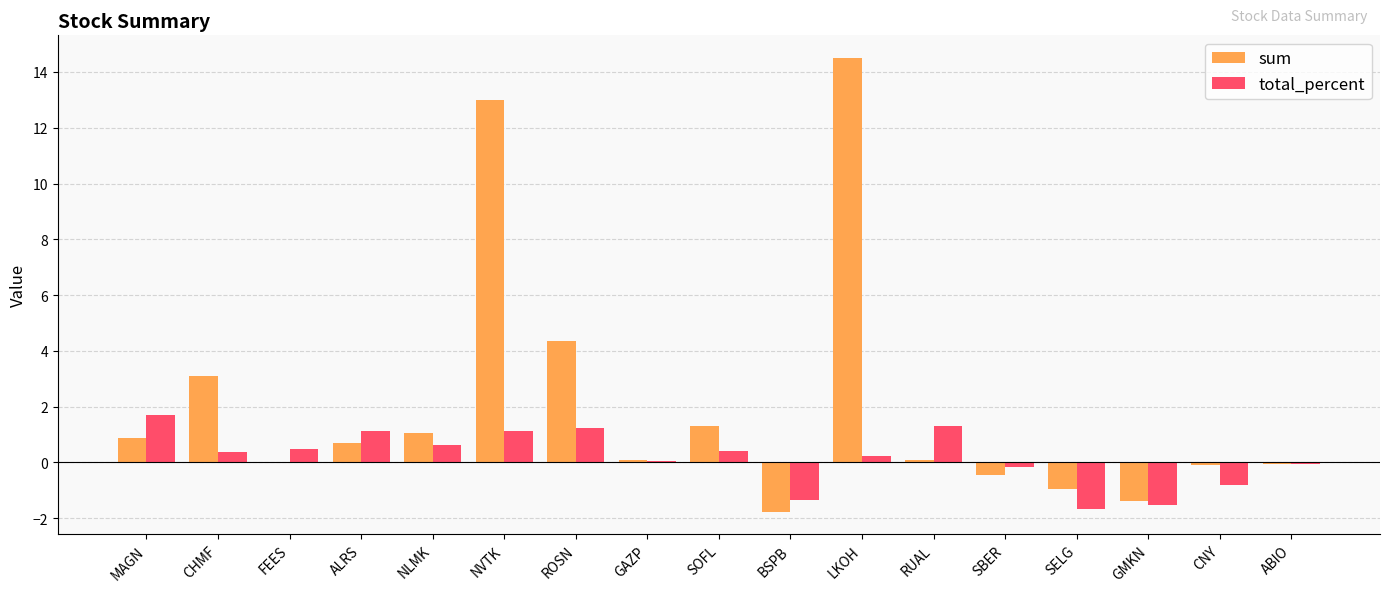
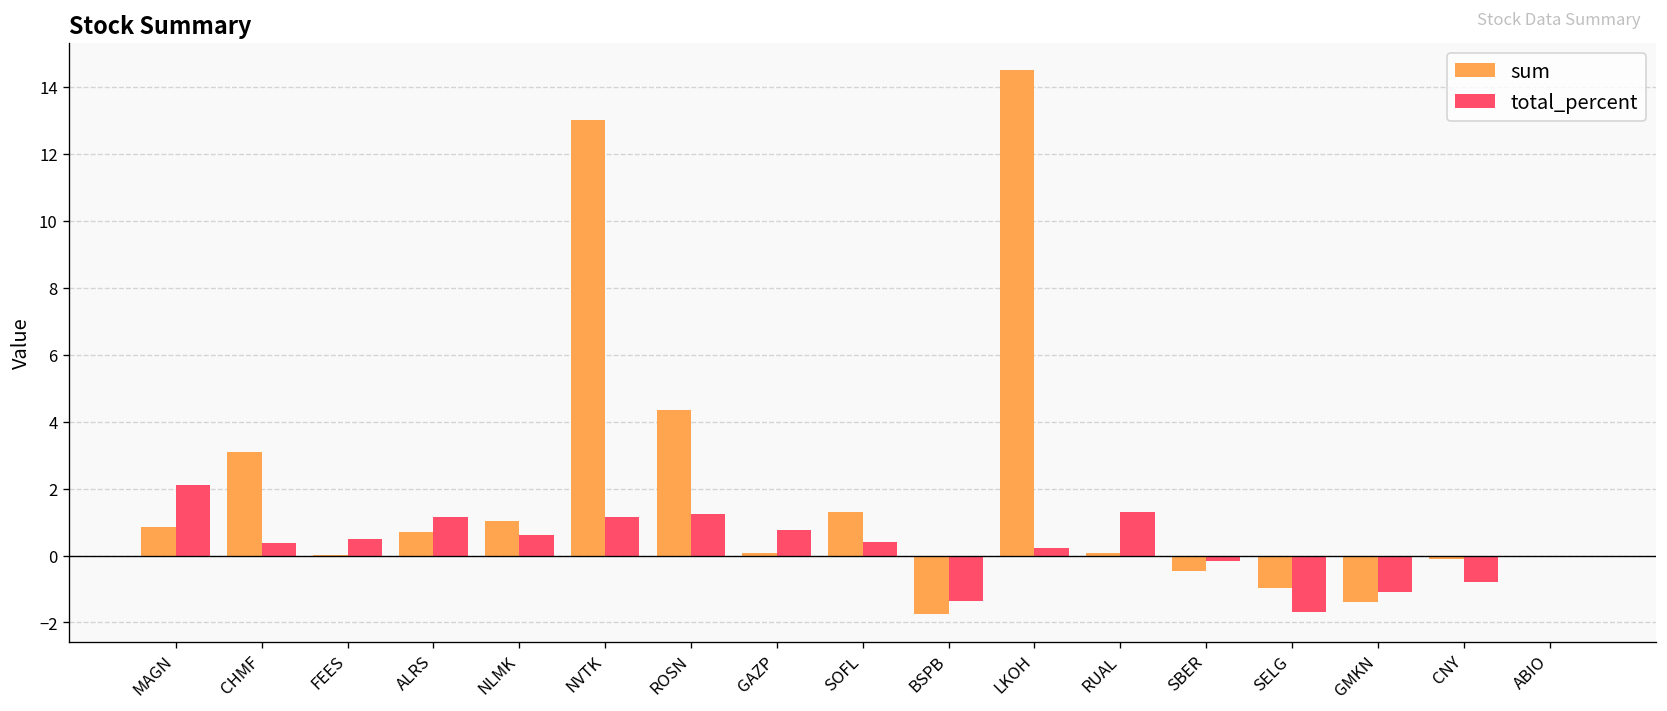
total_percent, MAGN: 1.7 -> 2.1
total_percent, GAZP: 0.0 -> 0.8
total_percent, GMKN: -1.5 -> -1.1
